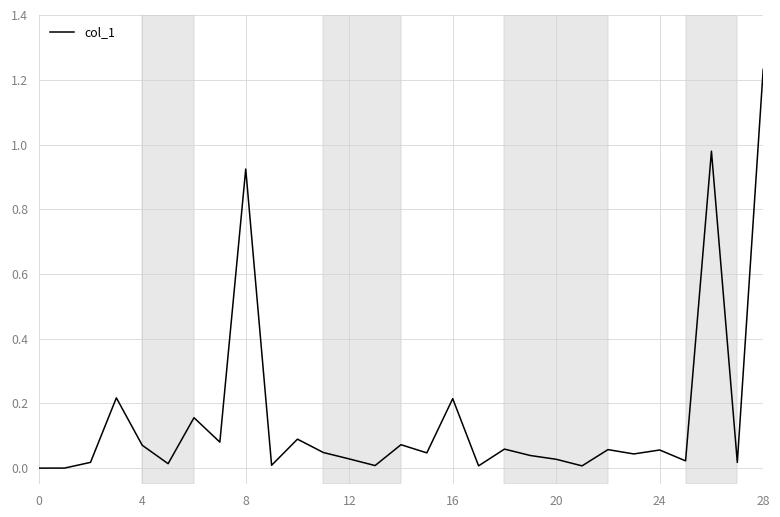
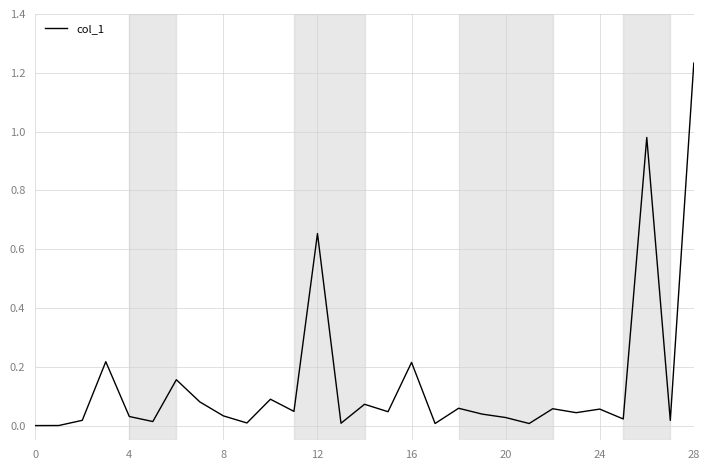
4: 0.07 -> 0.03
8: 0.92 -> 0.03
12: 0.03 -> 0.65
